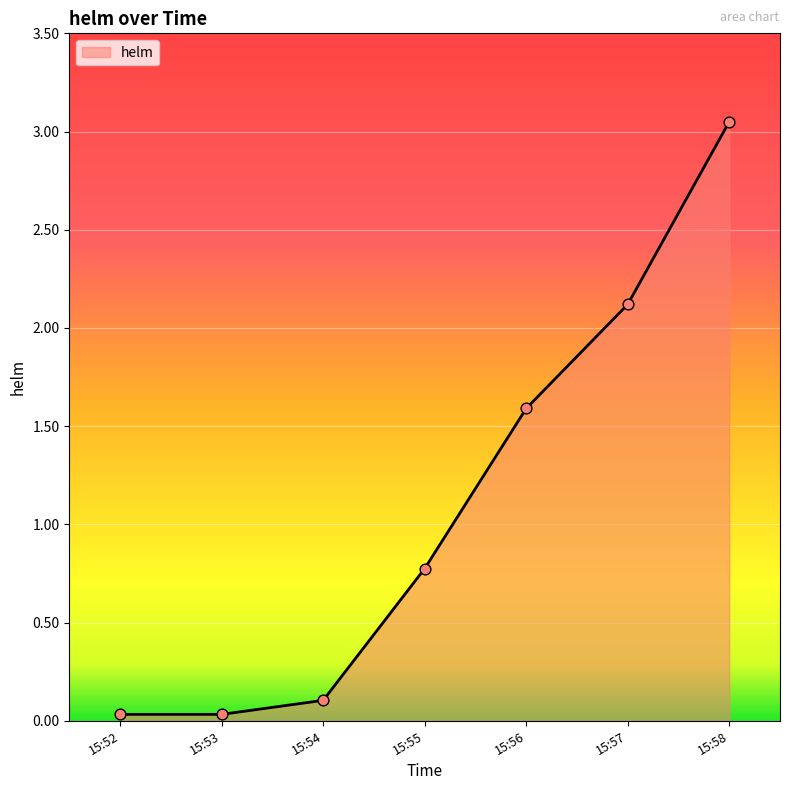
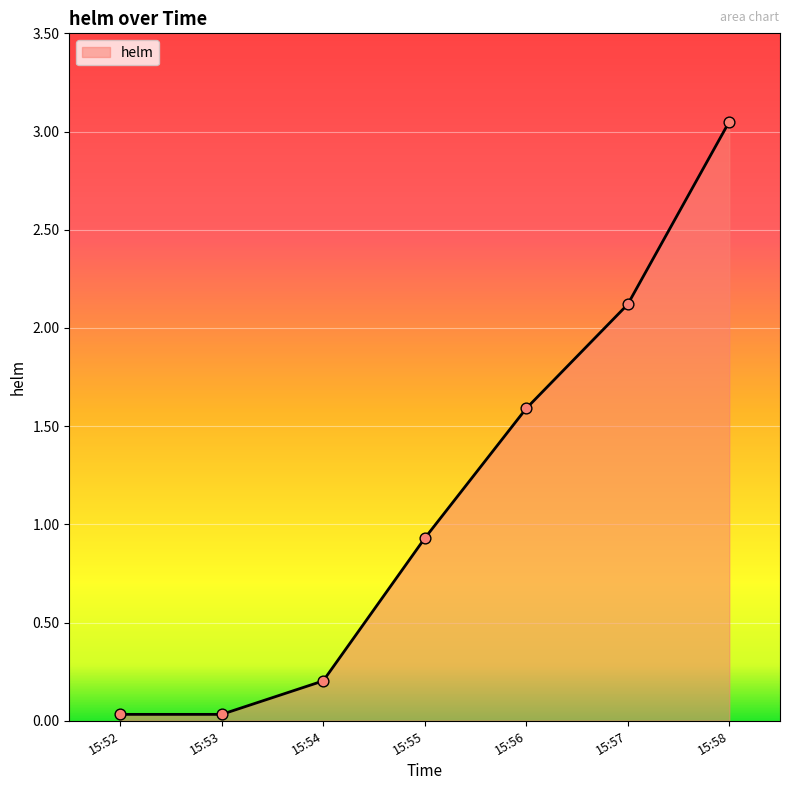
15:54: 0.10 -> 0.20
15:55: 0.78 -> 0.93
